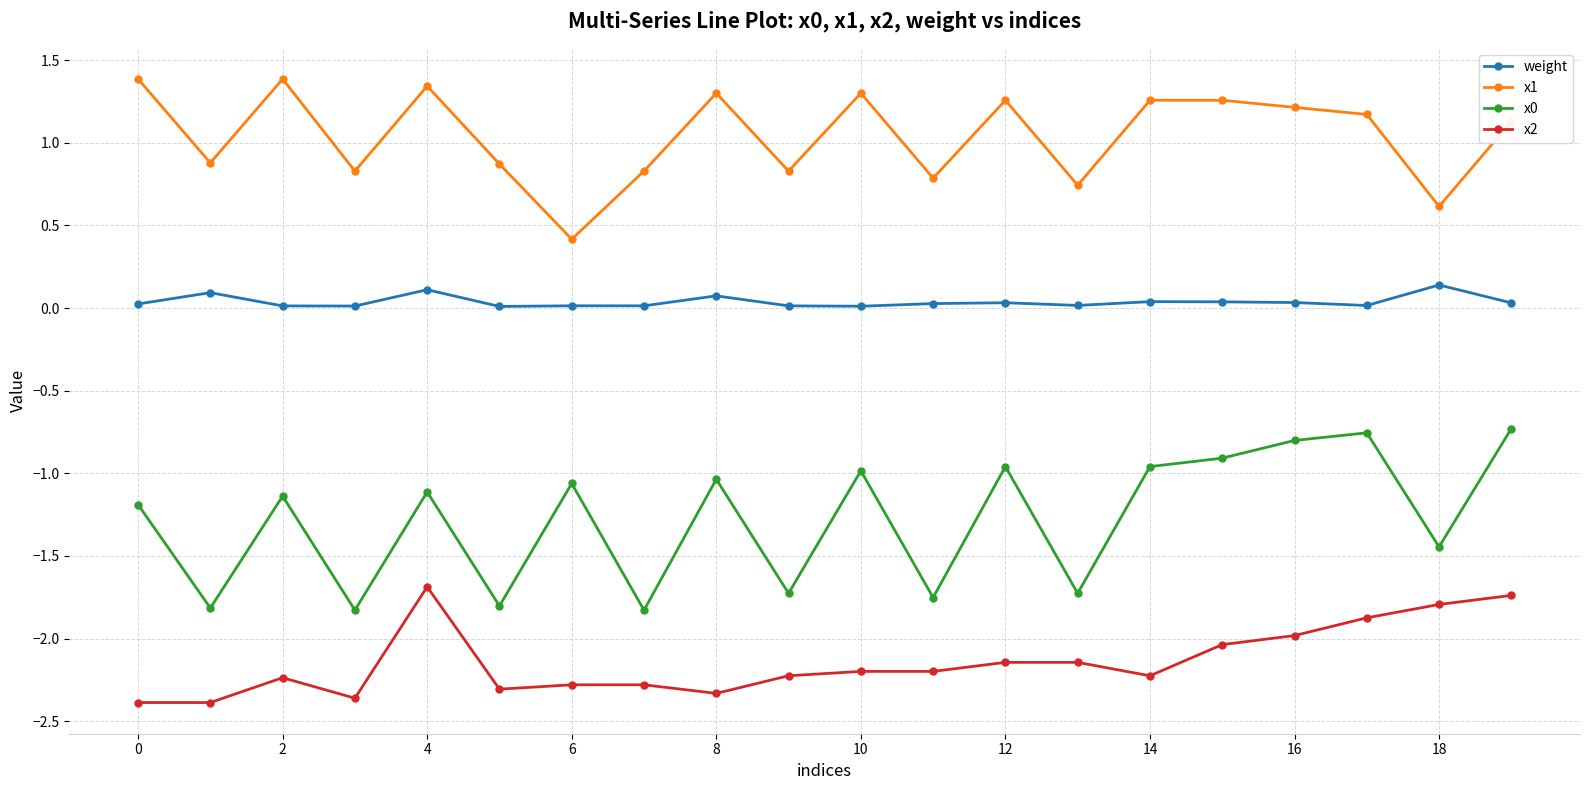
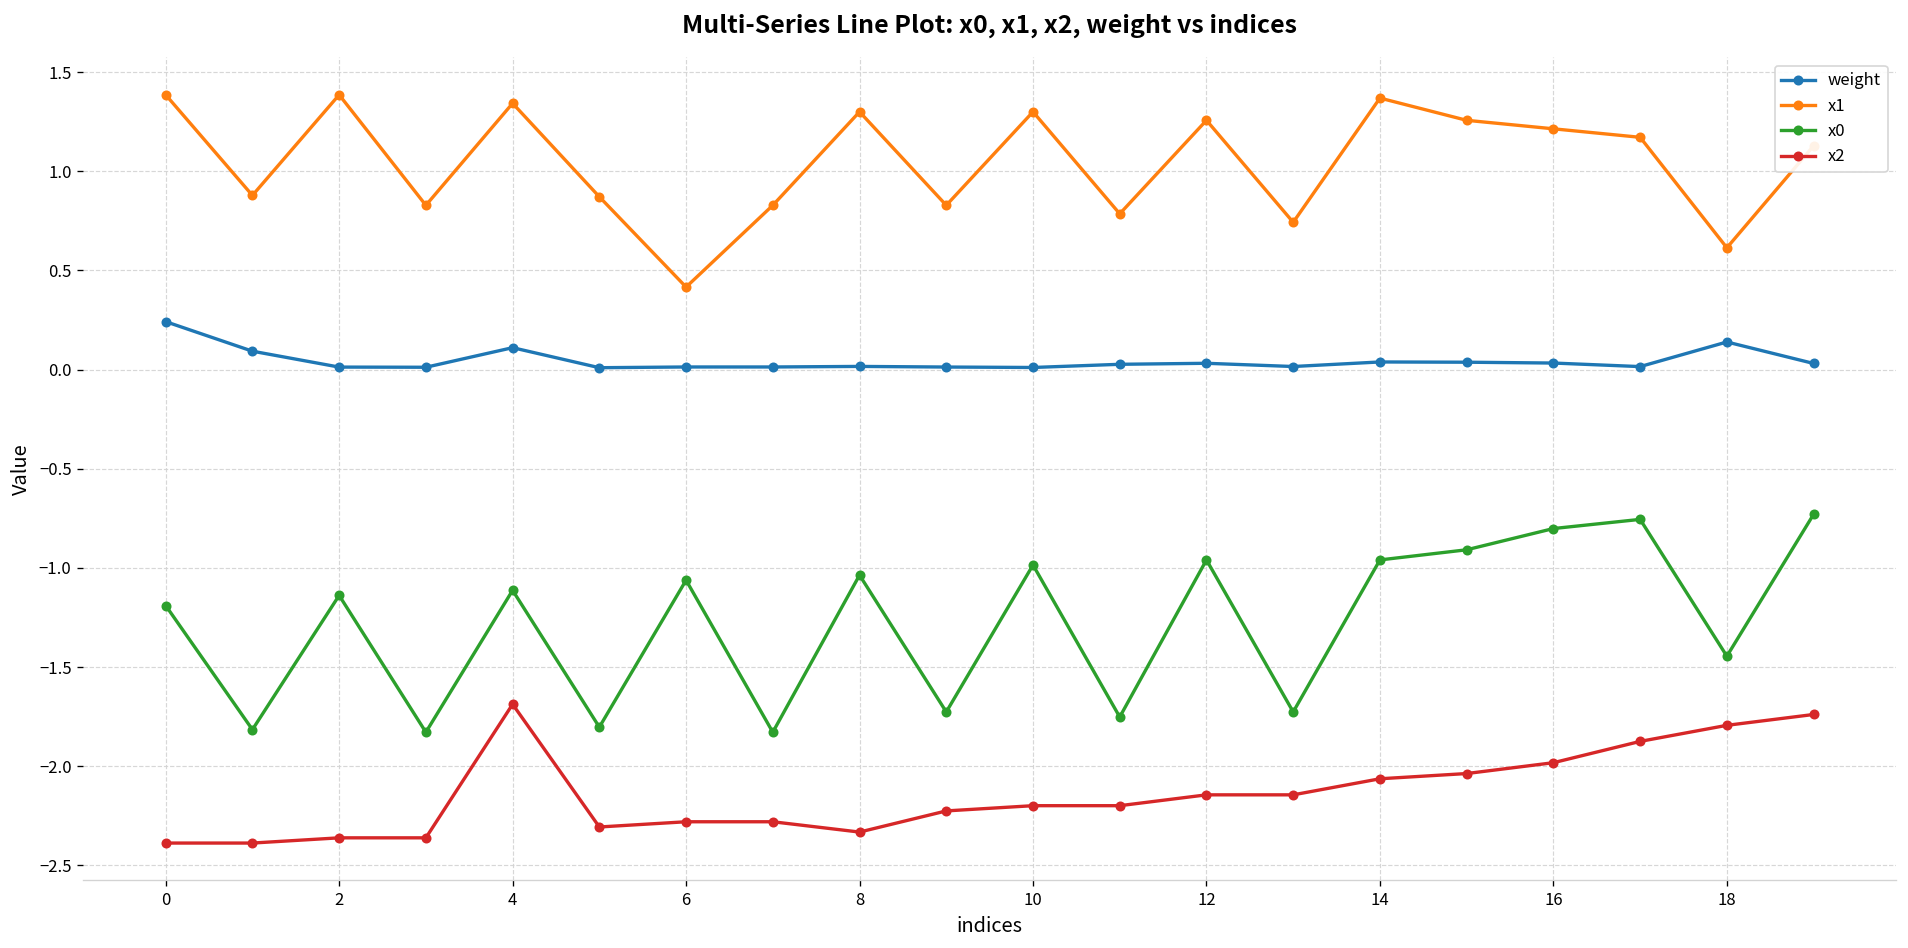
weight, 0: 0.02 -> 0.24
x2, 2: -2.24 -> -2.36
weight, 8: 0.07 -> 0.02
x1, 14: 1.26 -> 1.37
x2, 14: -2.23 -> -2.06
